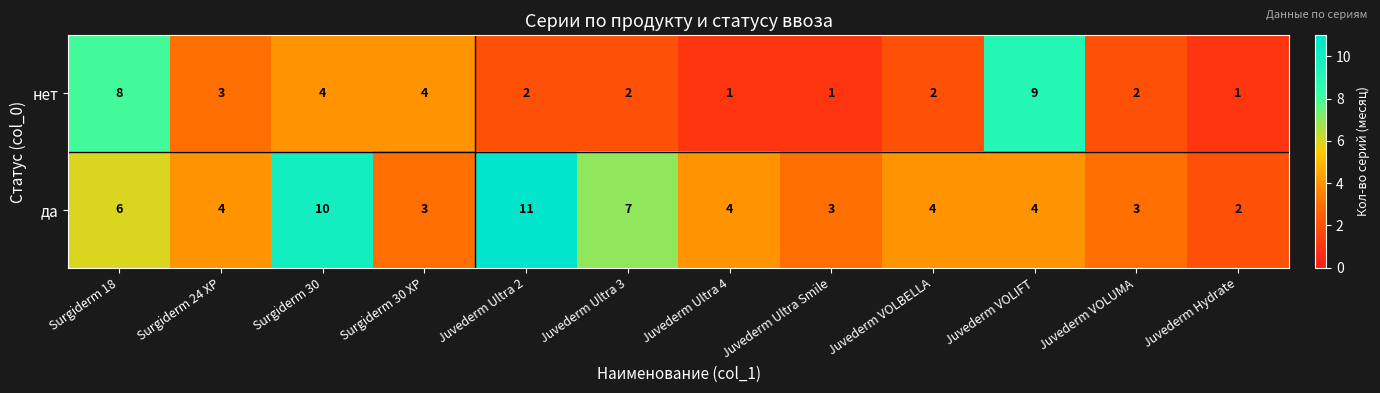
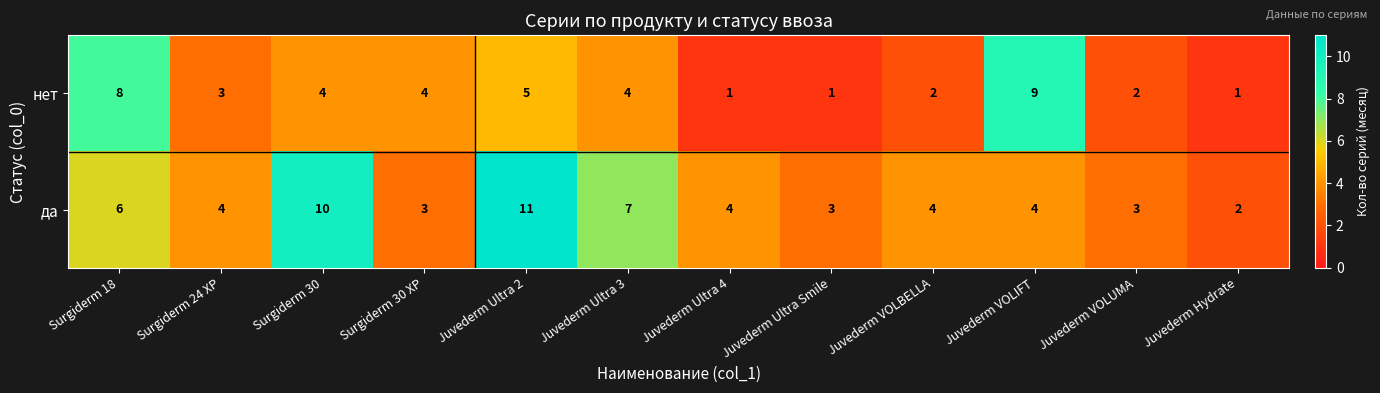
нет, Juvederm Ultra 2: 2 -> 5
нет, Juvederm Ultra 3: 2 -> 4
